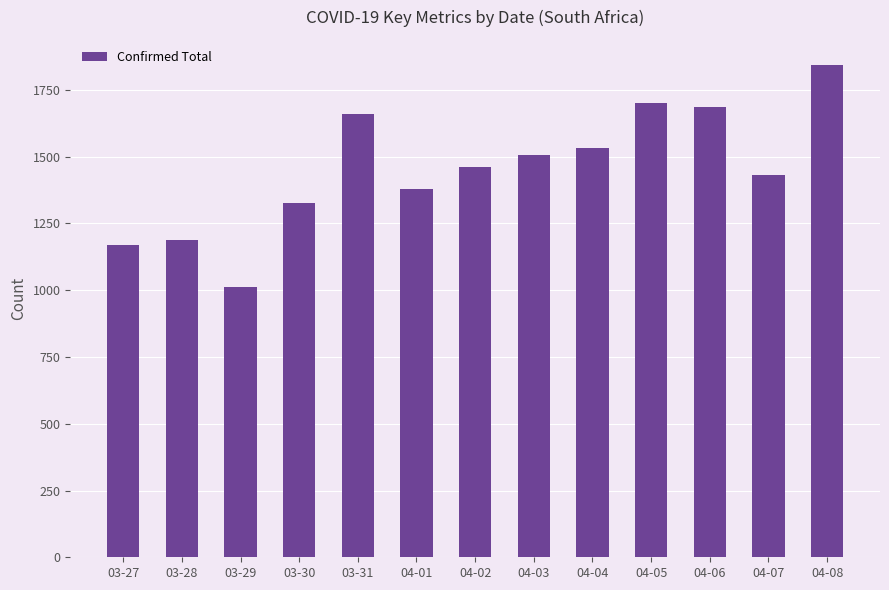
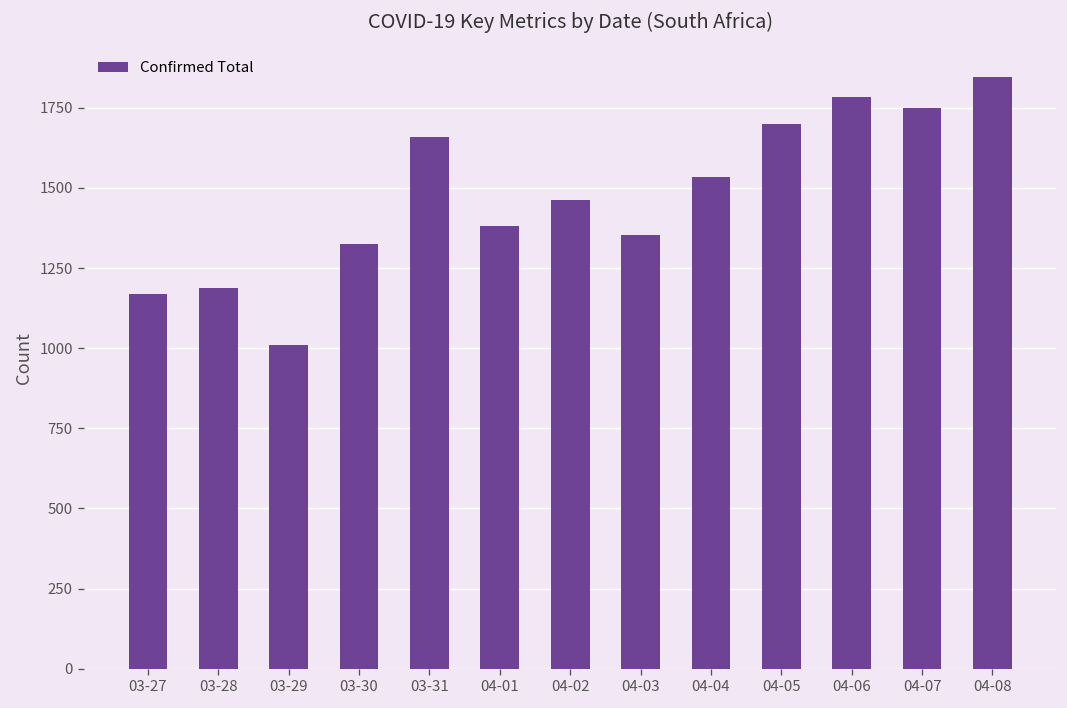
04-03: 1510 -> 1350
04-06: 1690 -> 1790
04-07: 1430 -> 1750
